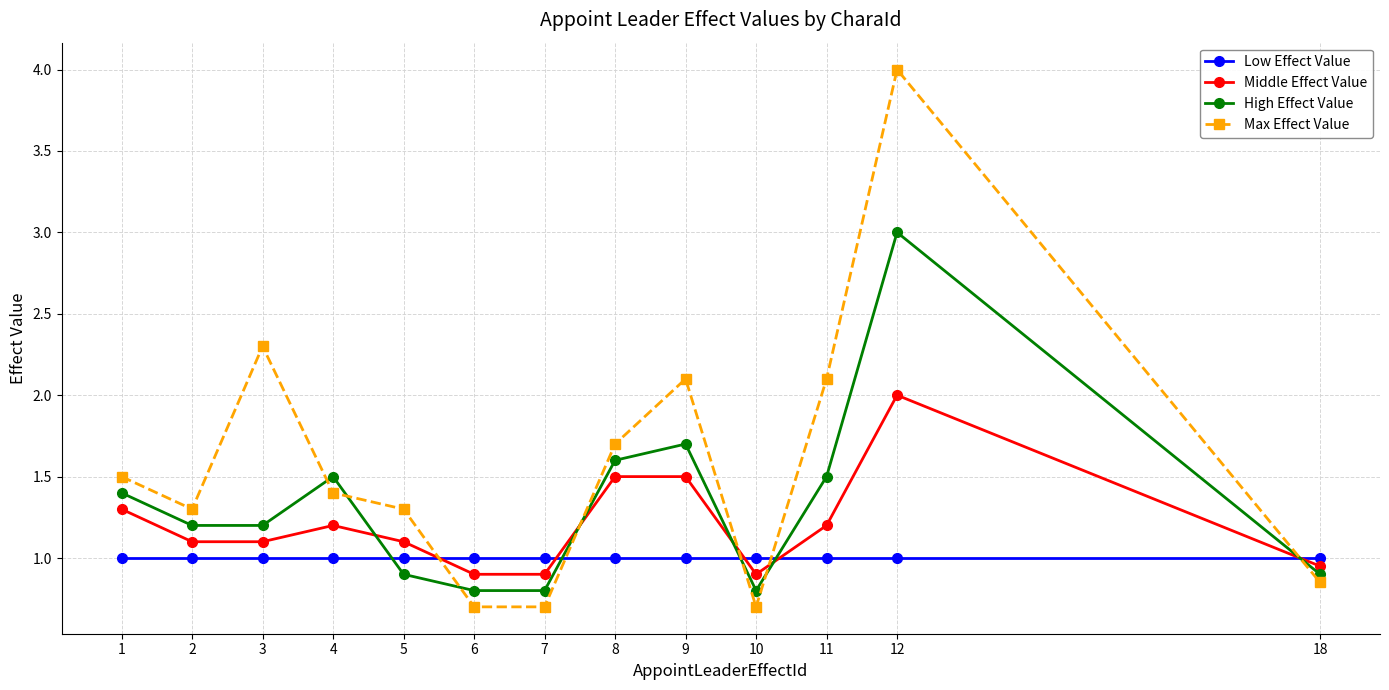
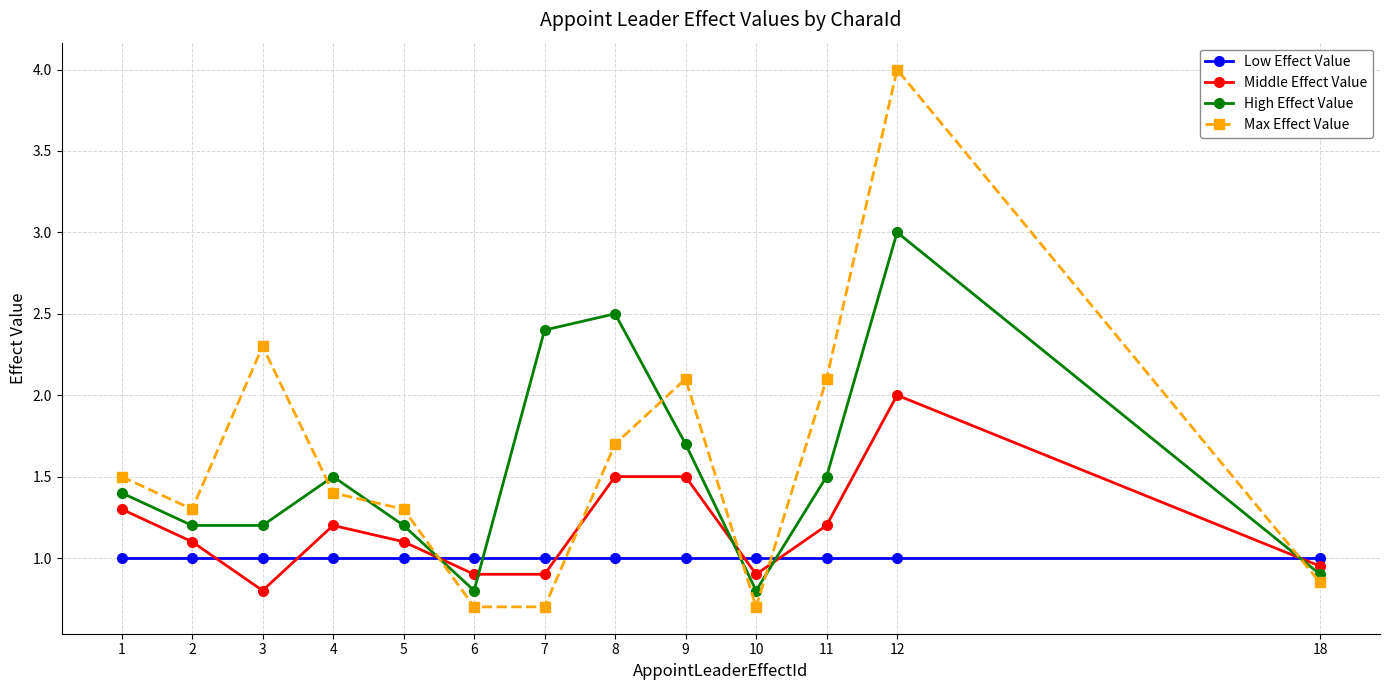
Middle Effect Value, 3: 1.1 -> 0.8
High Effect Value, 5: 0.9 -> 1.2
High Effect Value, 7: 0.8 -> 2.4
High Effect Value, 8: 1.6 -> 2.5
